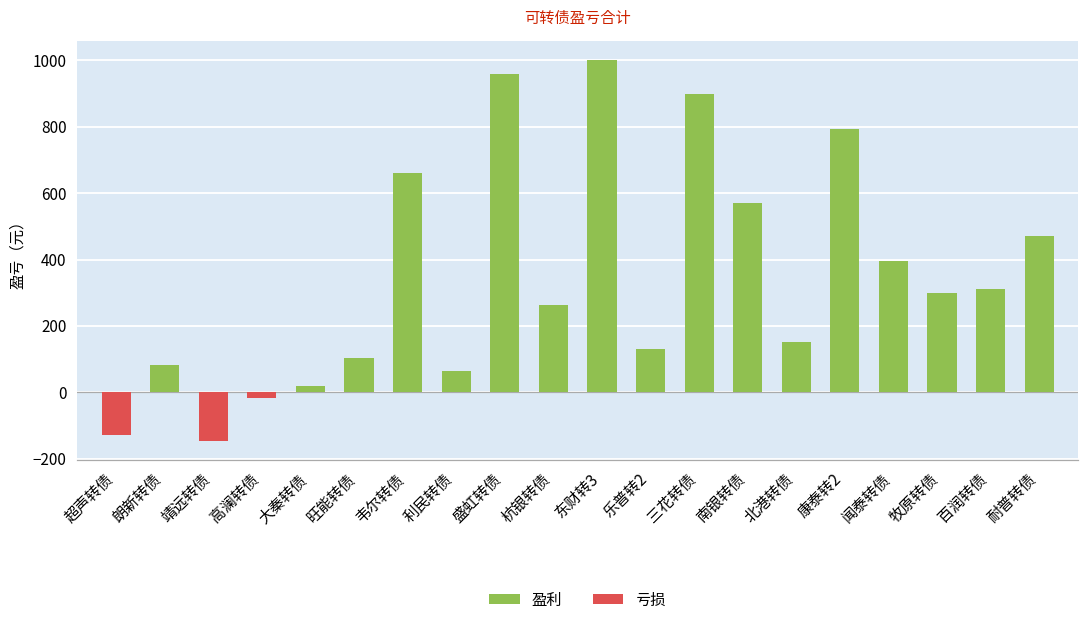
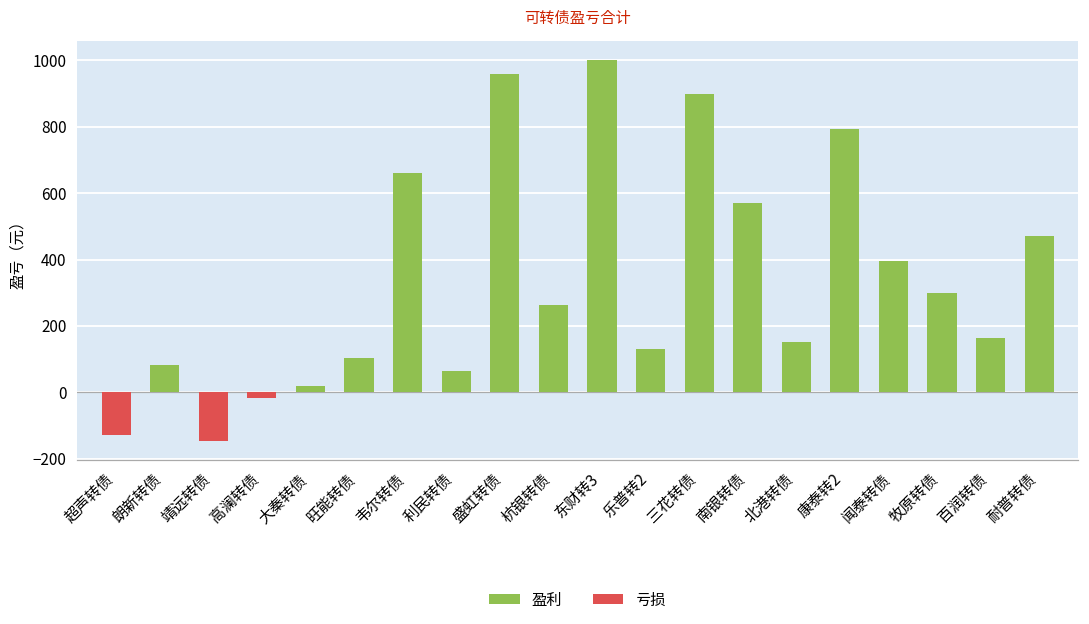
盈利, 百润转债: 310 -> 160
